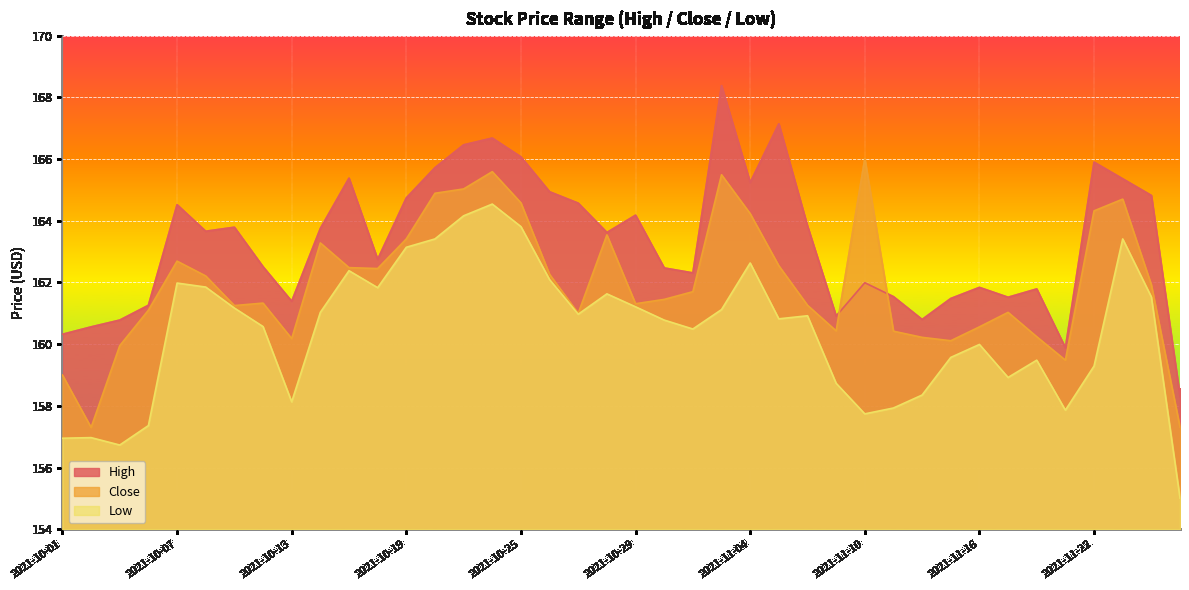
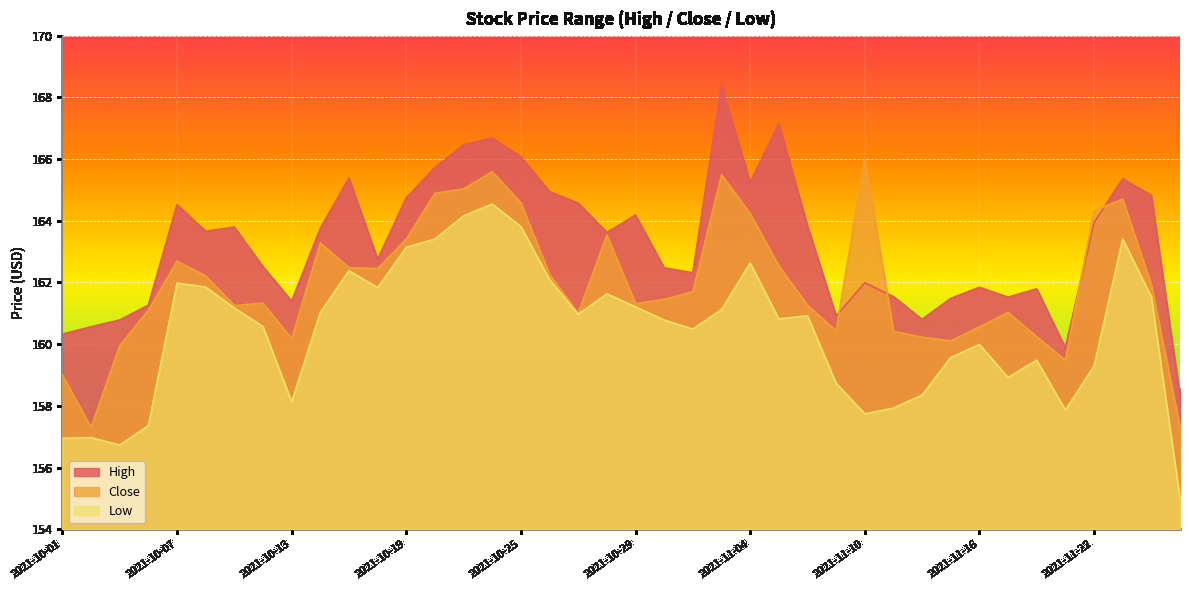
High, 2021-11-22: 165.9 -> 163.9
